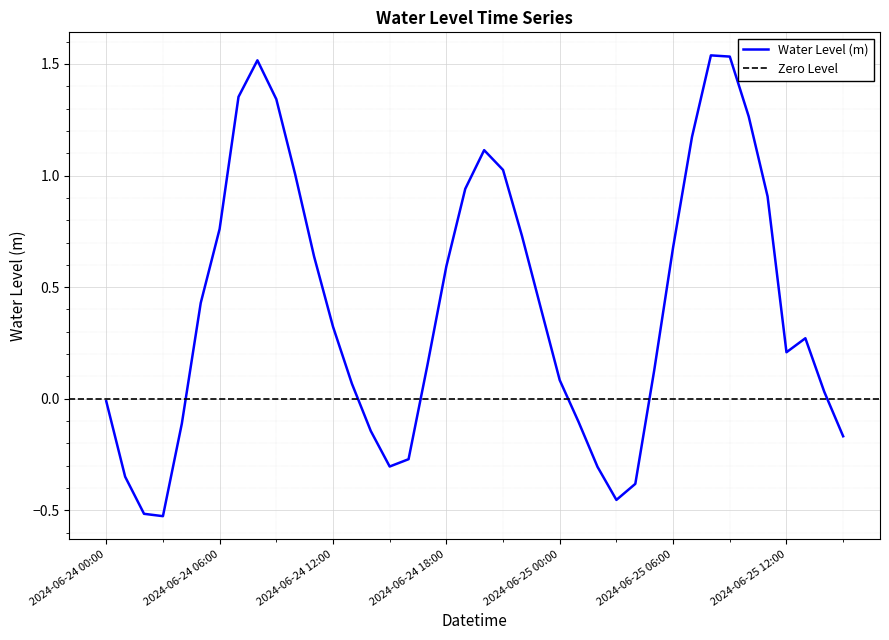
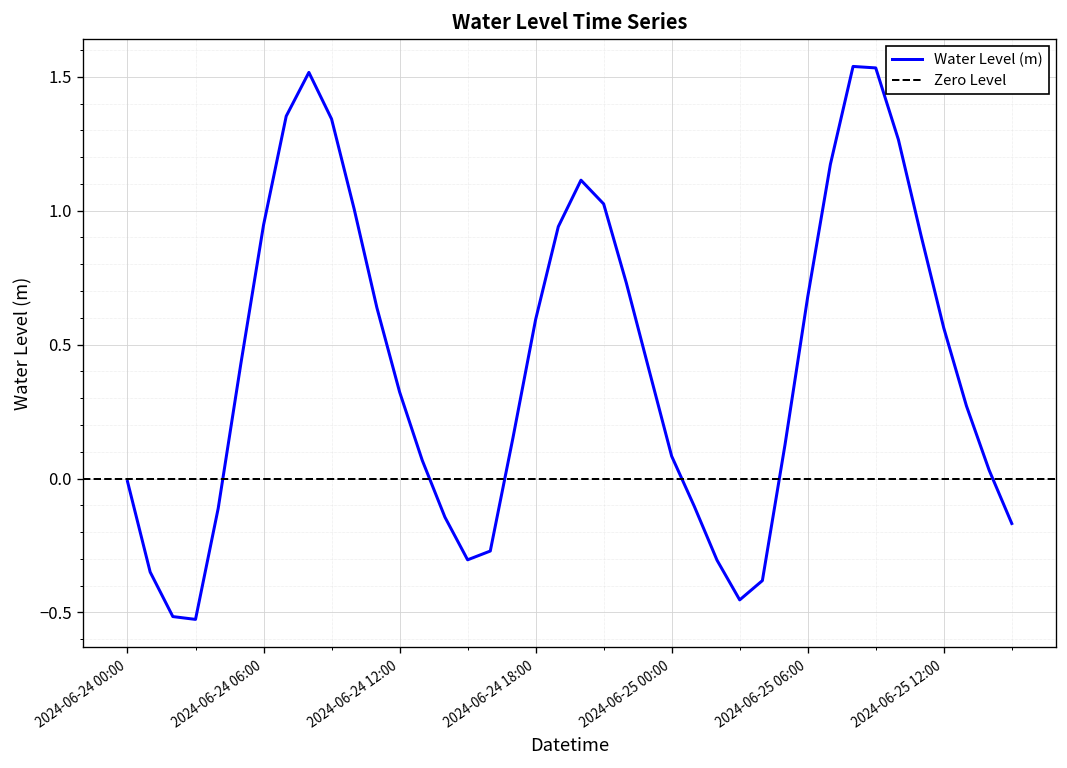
2024-06-24 06:00: 0.76 -> 0.95
2024-06-25 12:00: 0.21 -> 0.56
